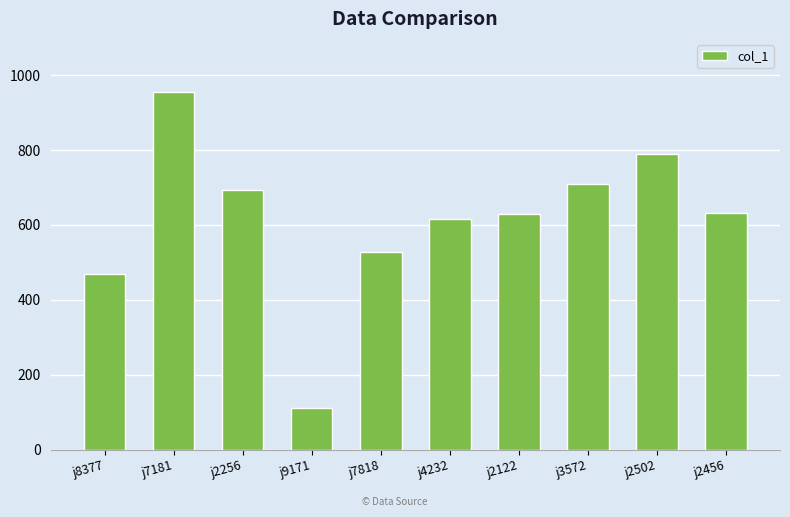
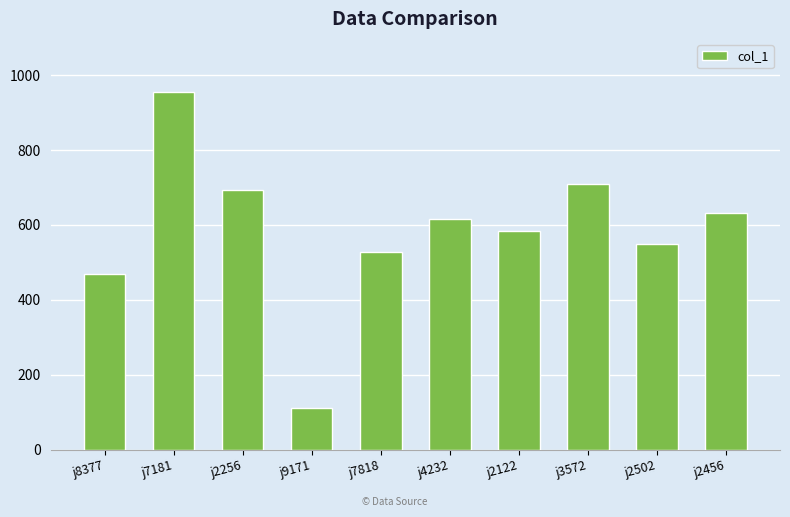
j2122: 630 -> 590
j2502: 790 -> 550
